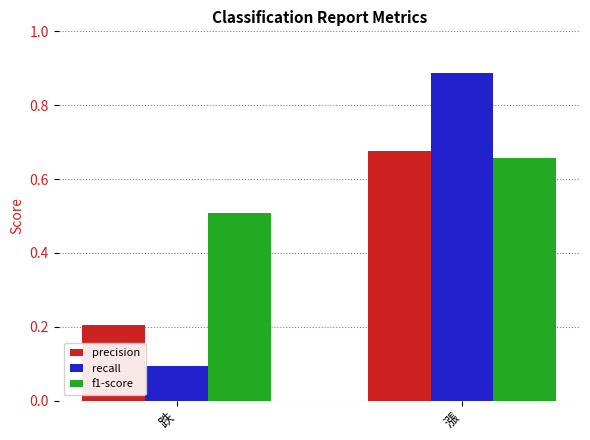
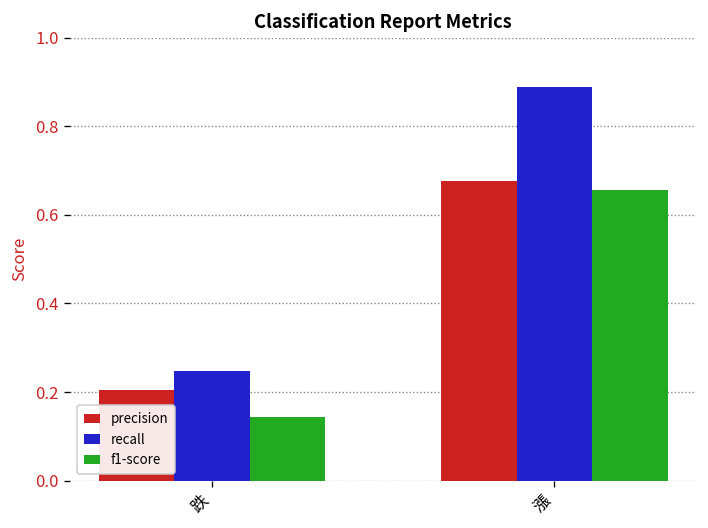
recall, 跌: 0.09 -> 0.25
f1-score, 跌: 0.51 -> 0.14
